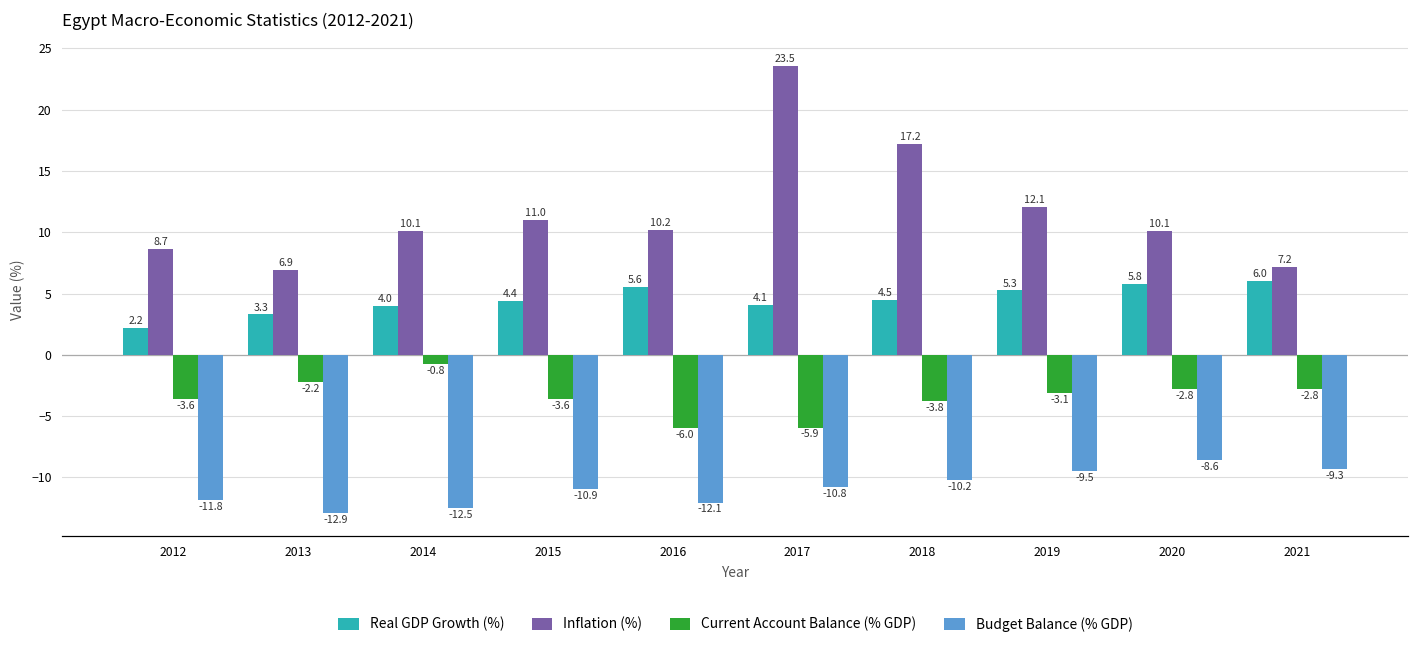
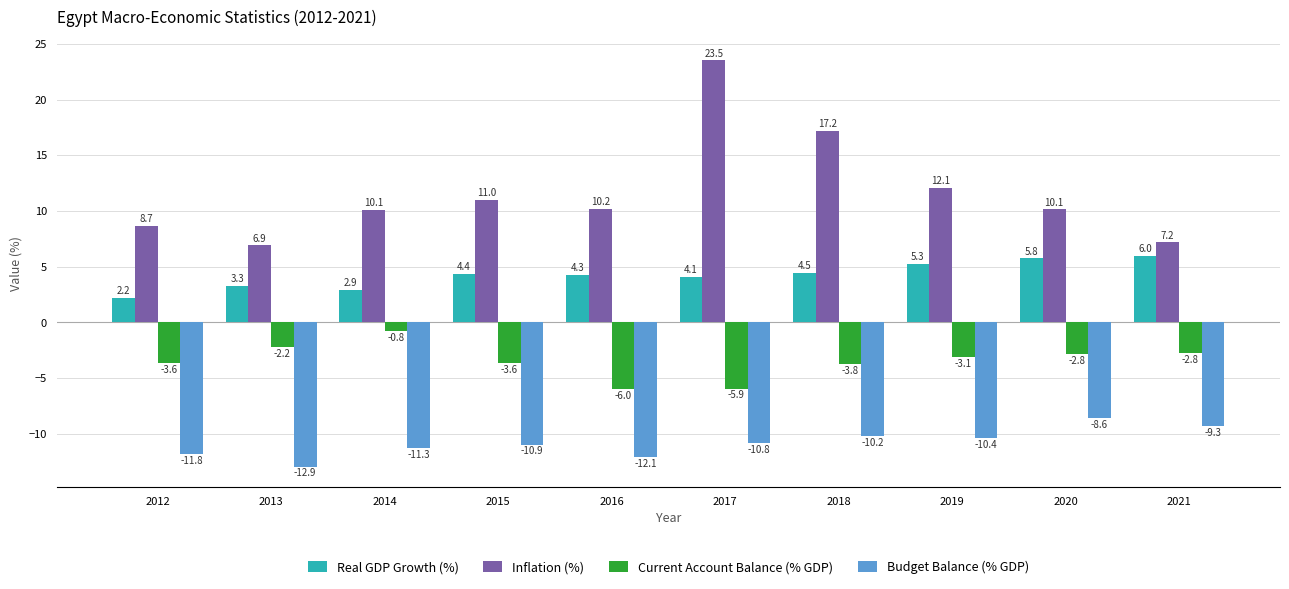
Real GDP Growth (%), 2014: 4.0 -> 2.9
Budget Balance (% GDP), 2014: -12.5 -> -11.3
Real GDP Growth (%), 2016: 5.6 -> 4.3
Budget Balance (% GDP), 2019: -9.5 -> -10.4
